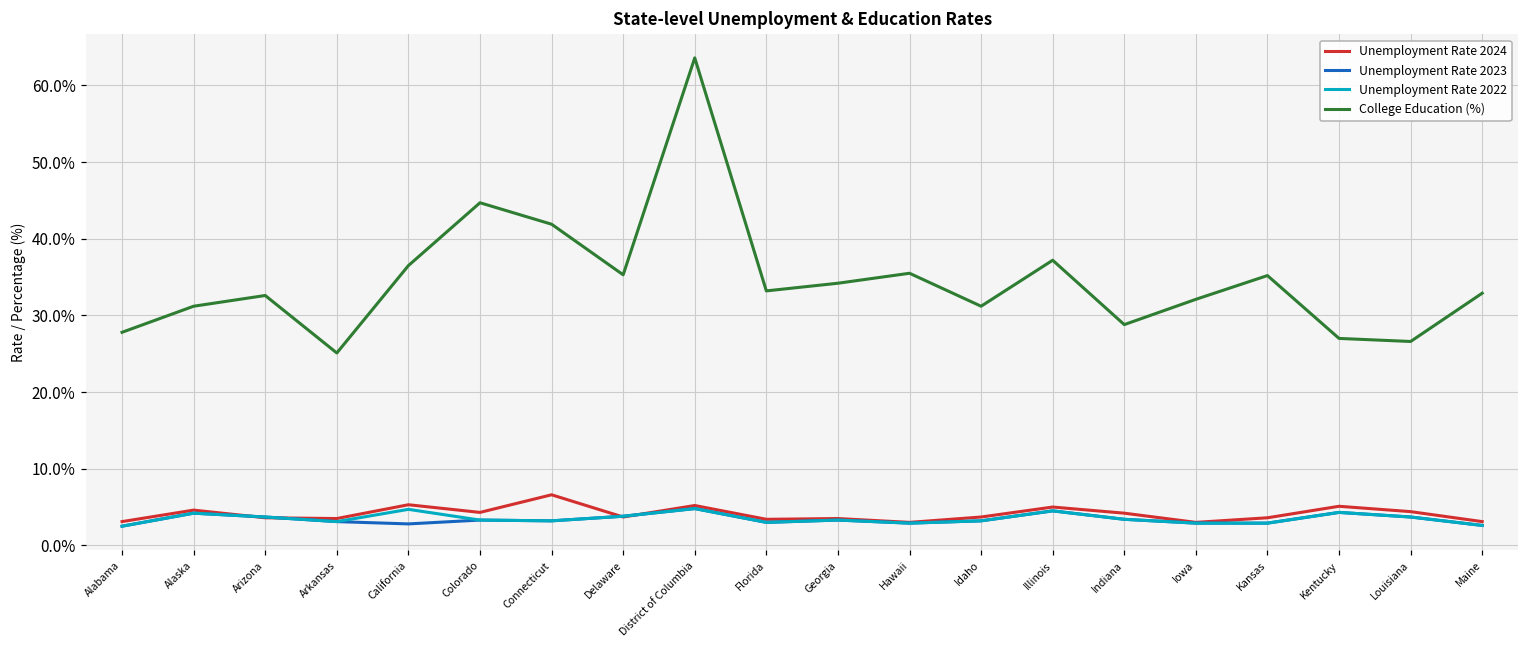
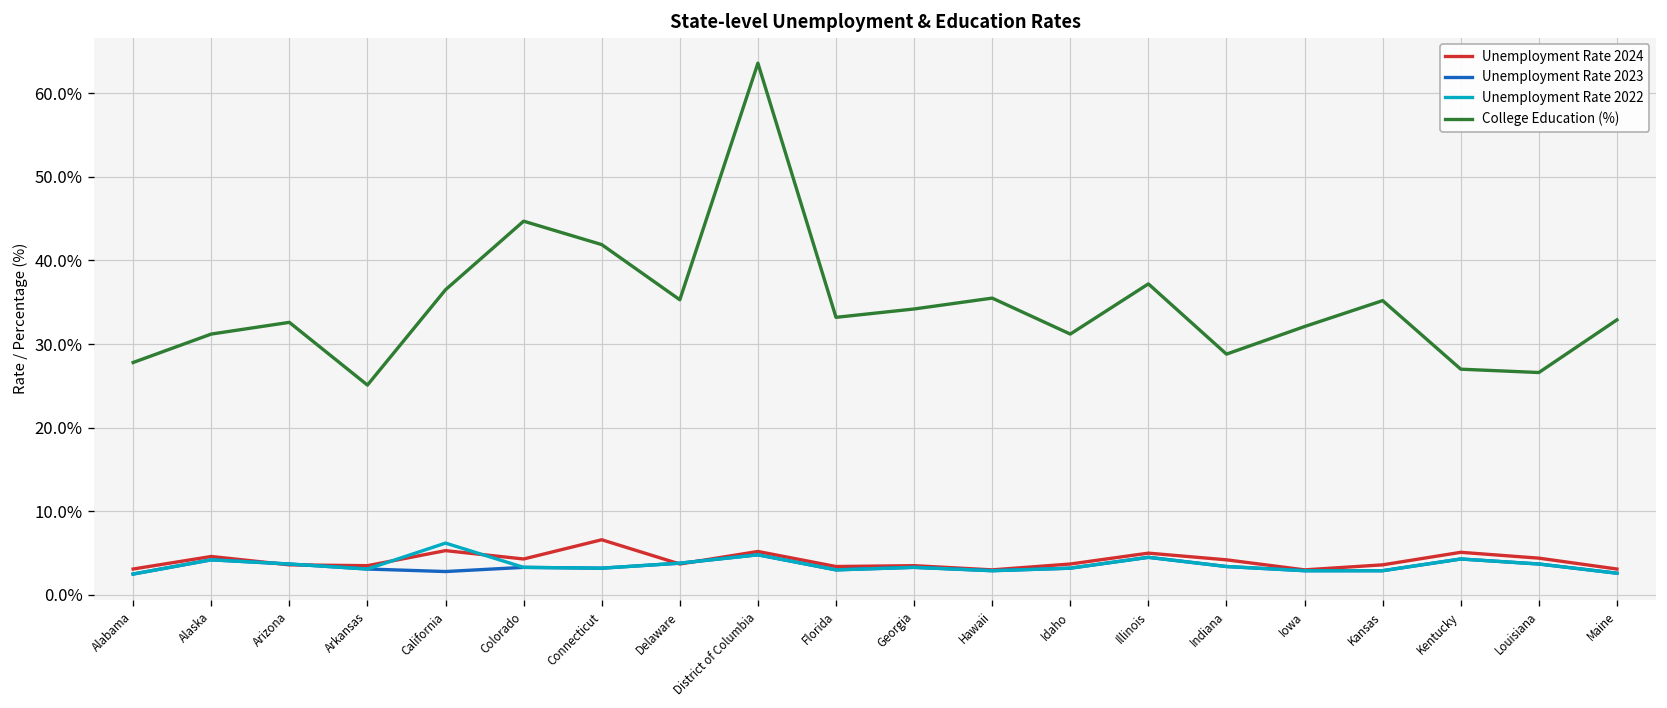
Unemployment Rate 2022, California: 5% -> 6%
